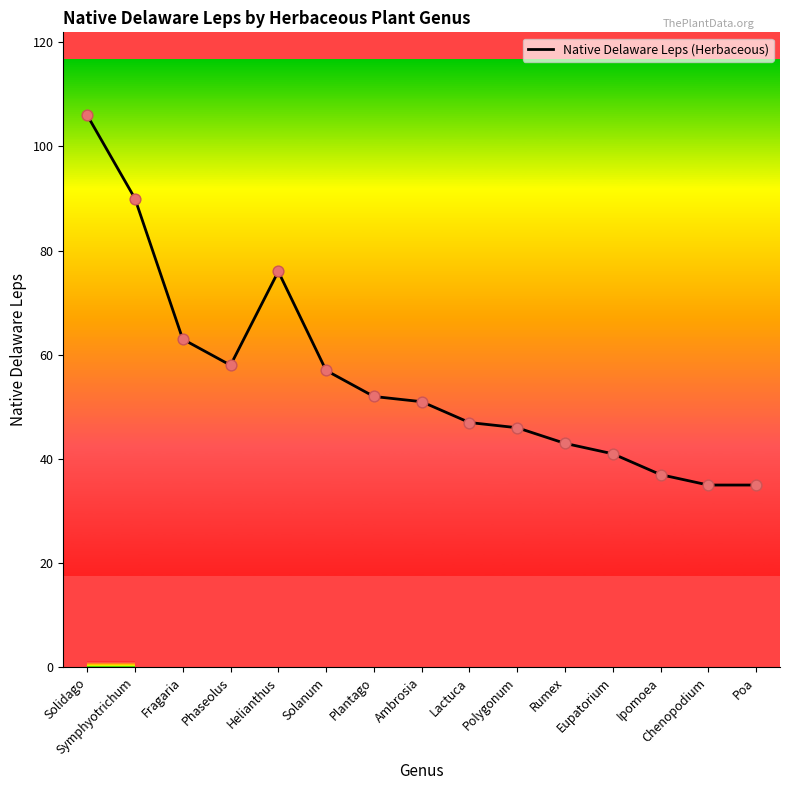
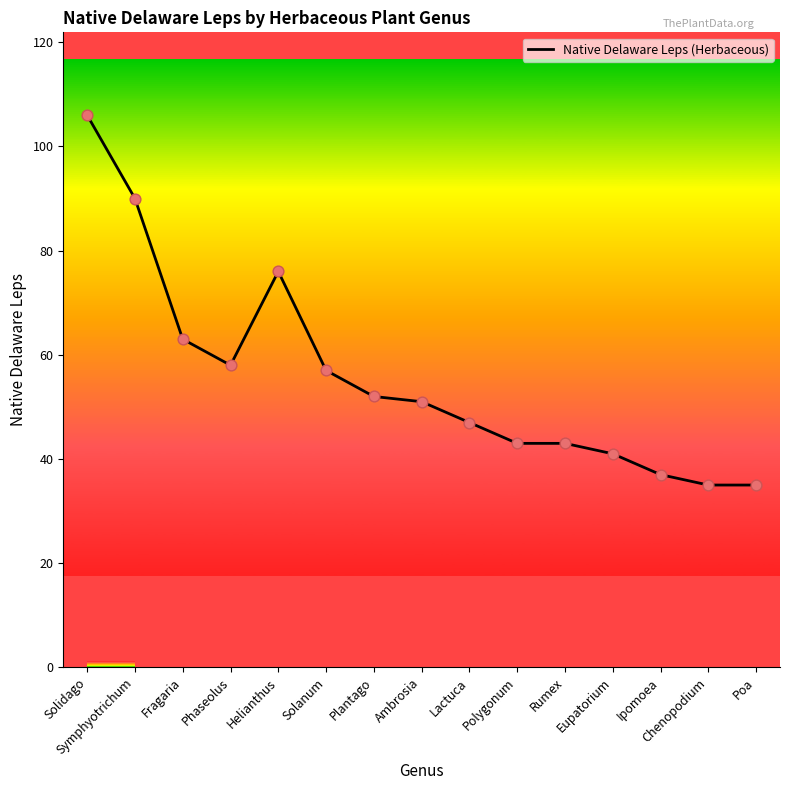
Polygonum: 46 -> 43
